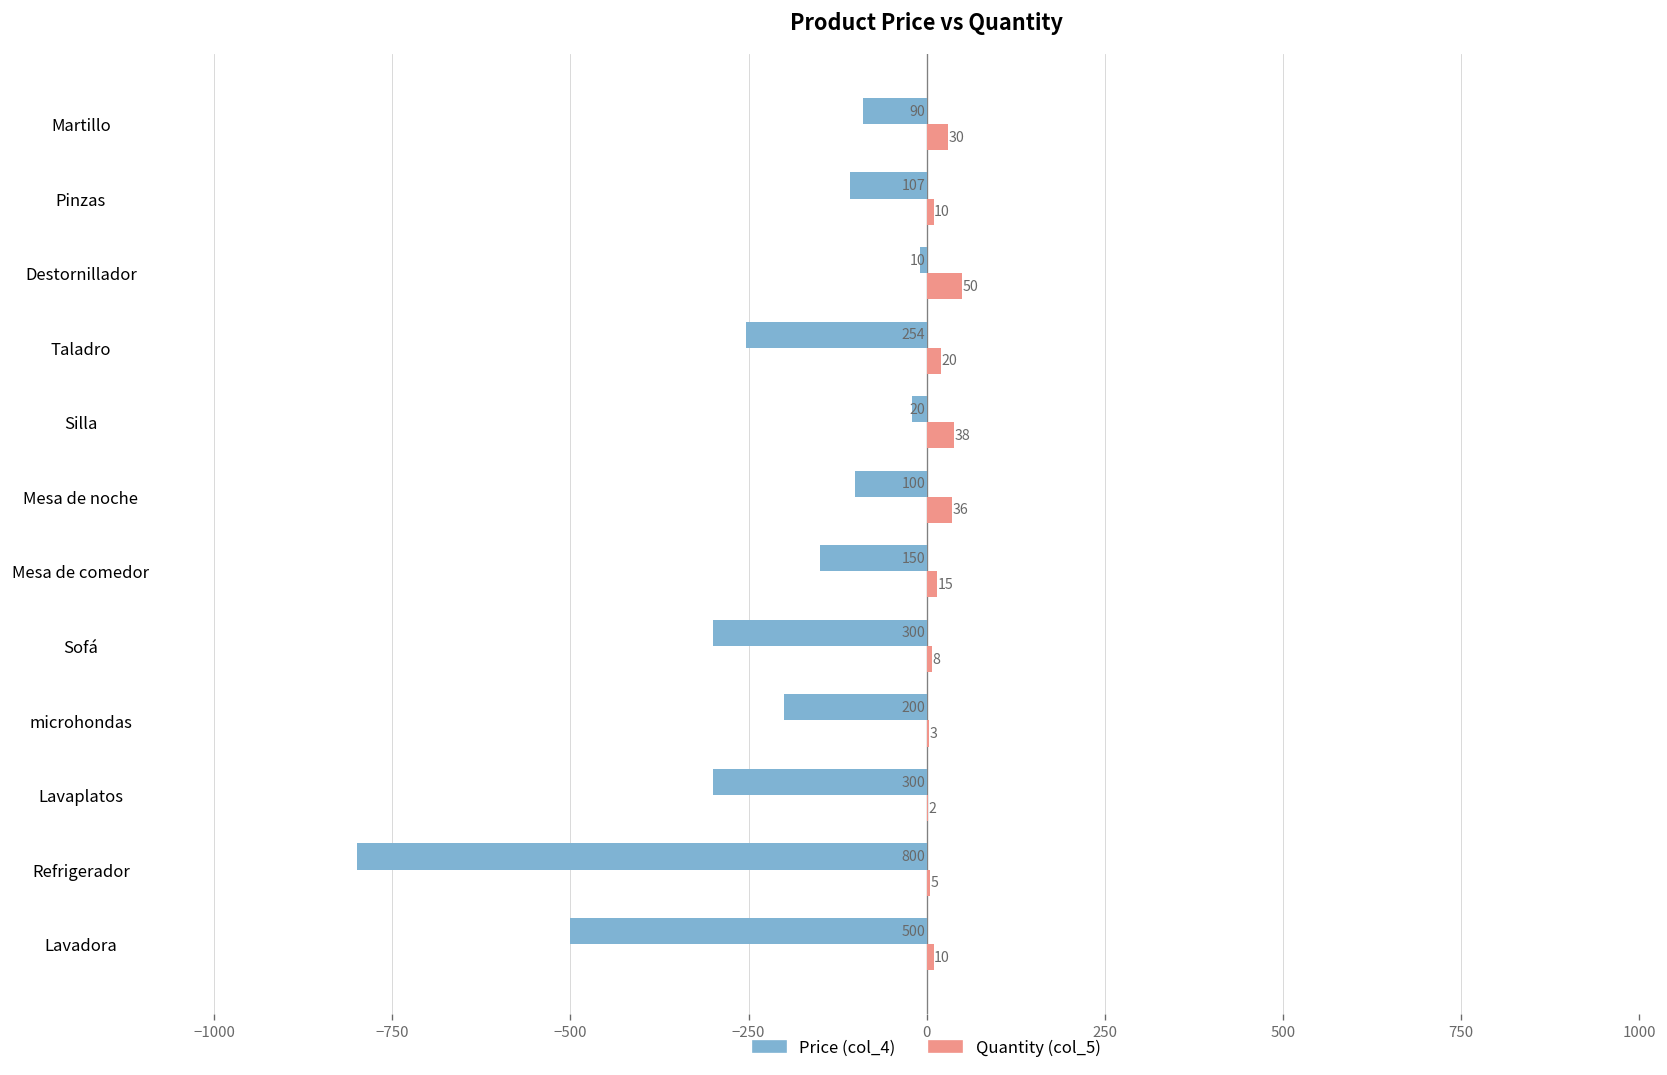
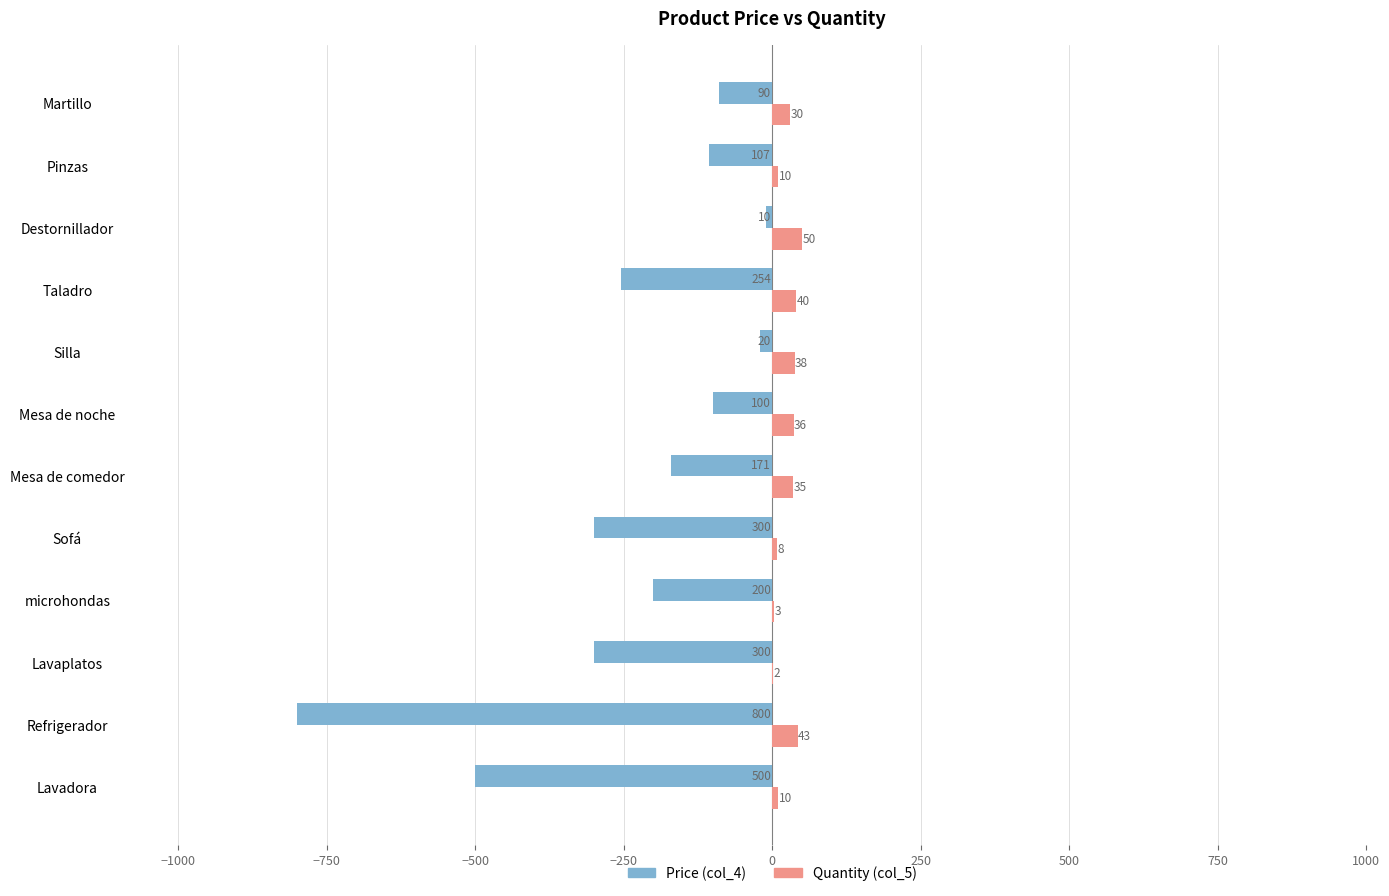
Quantity (col_5), Taladro: 20 -> 40
Price (col_4), Mesa de comedor: 150 -> 171
Quantity (col_5), Mesa de comedor: 15 -> 35
Quantity (col_5), Refrigerador: 5 -> 43
